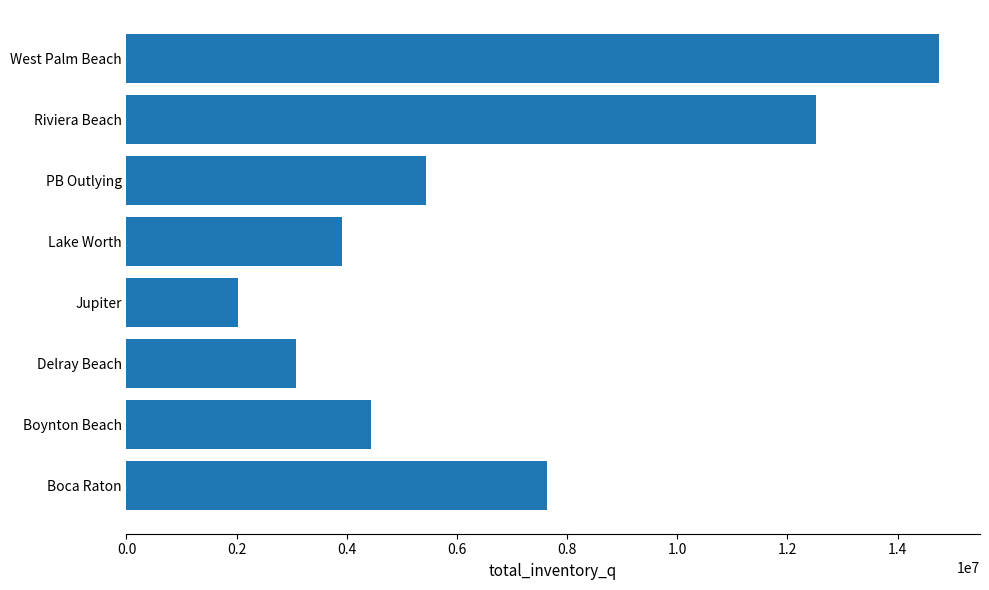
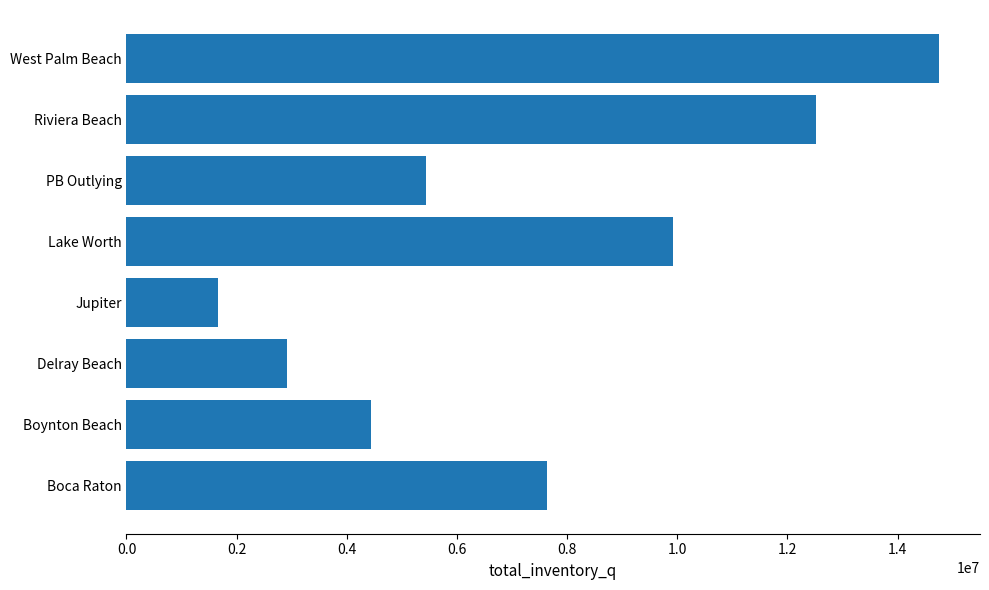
Lake Worth: 3900000 -> 9900000
Jupiter: 2000000 -> 1700000
Delray Beach: 3100000 -> 2900000
